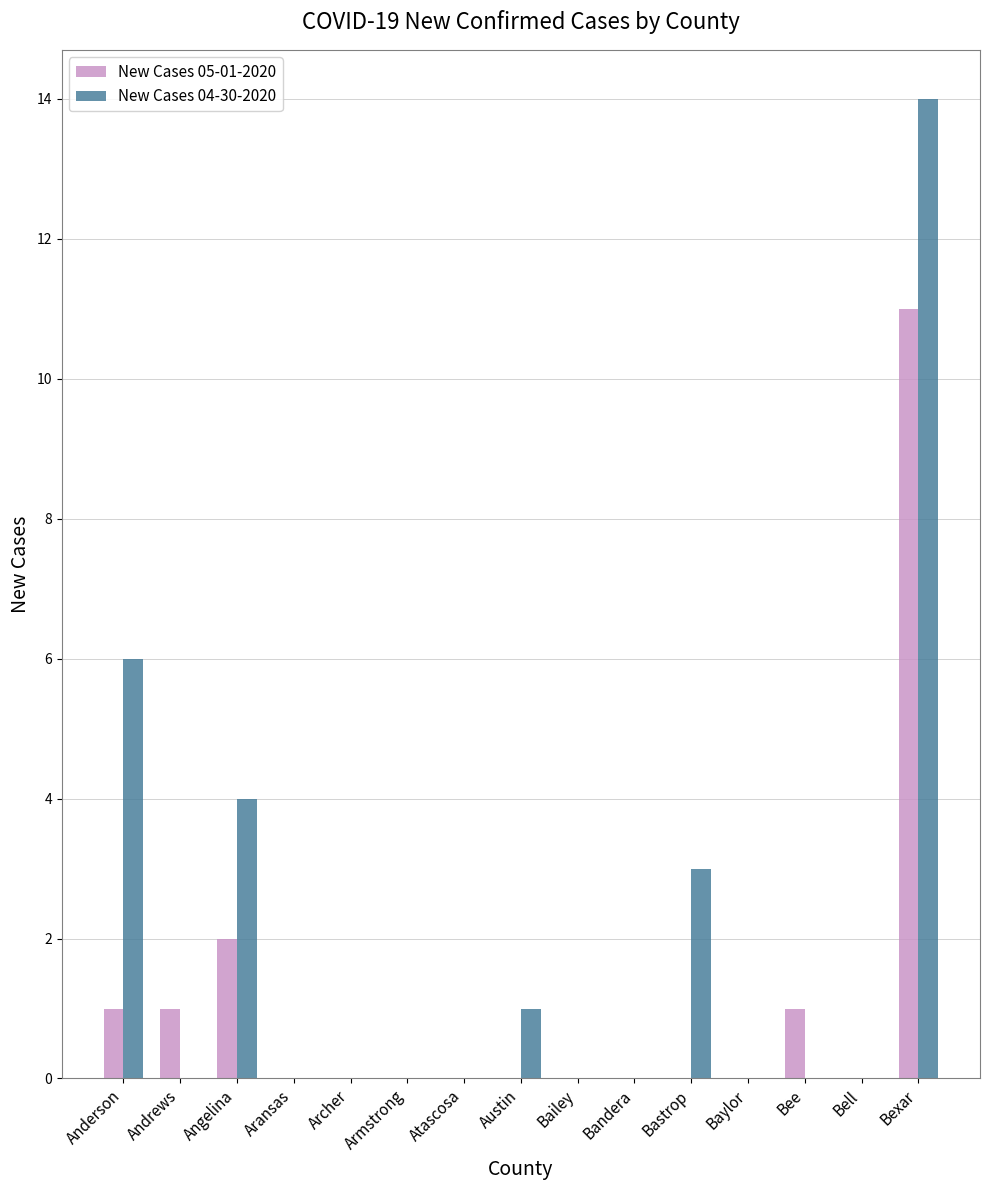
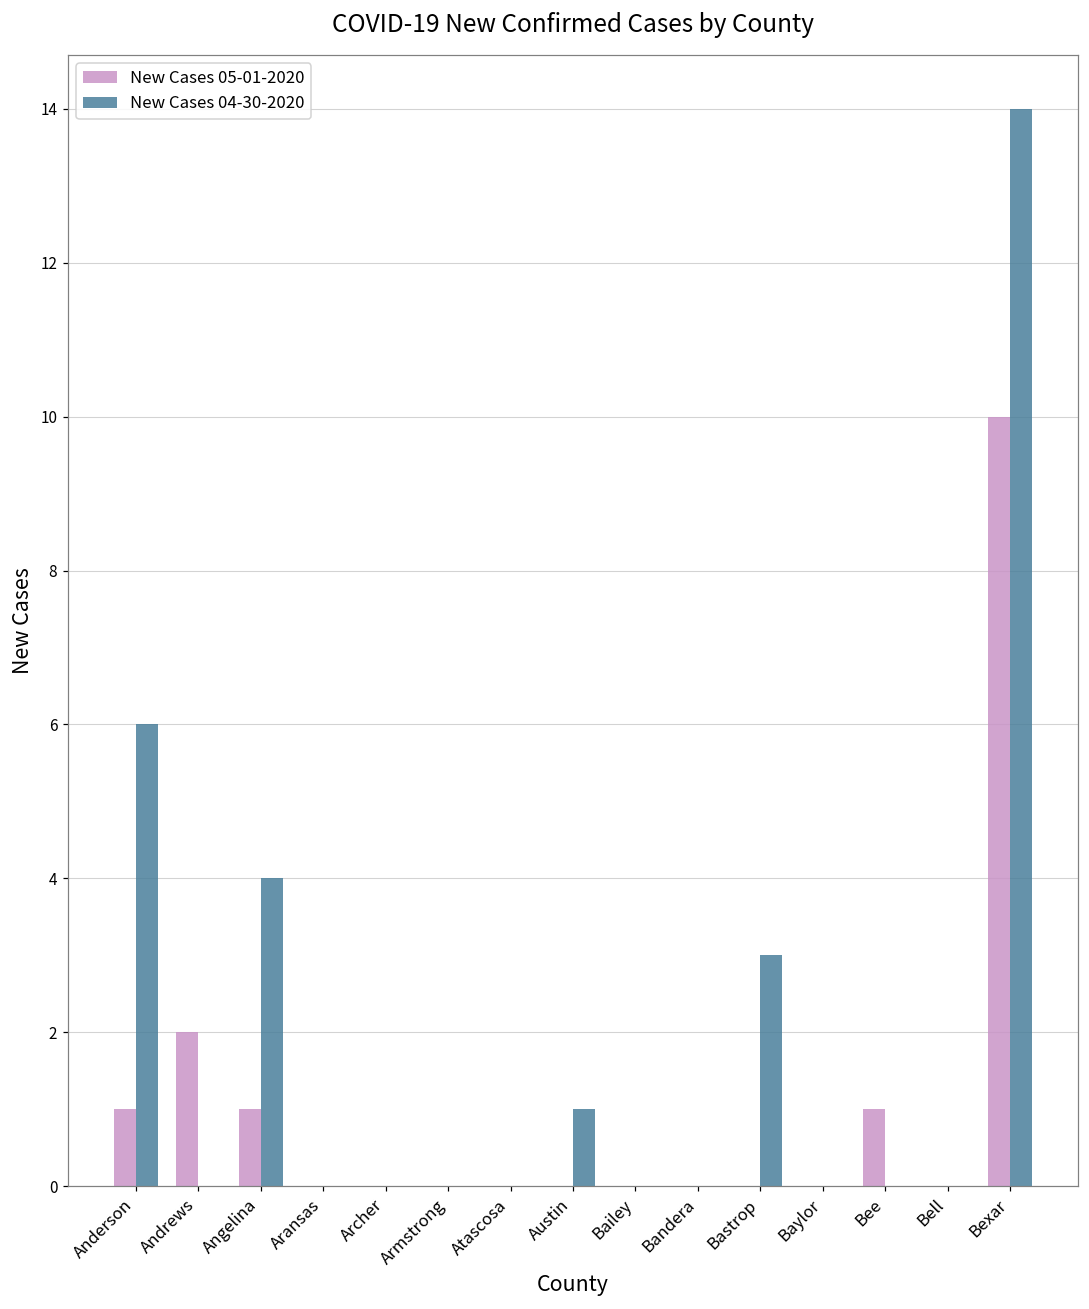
New Cases 05-01-2020, Andrews: 1 -> 2
New Cases 05-01-2020, Angelina: 2 -> 1
New Cases 05-01-2020, Bexar: 11 -> 10
